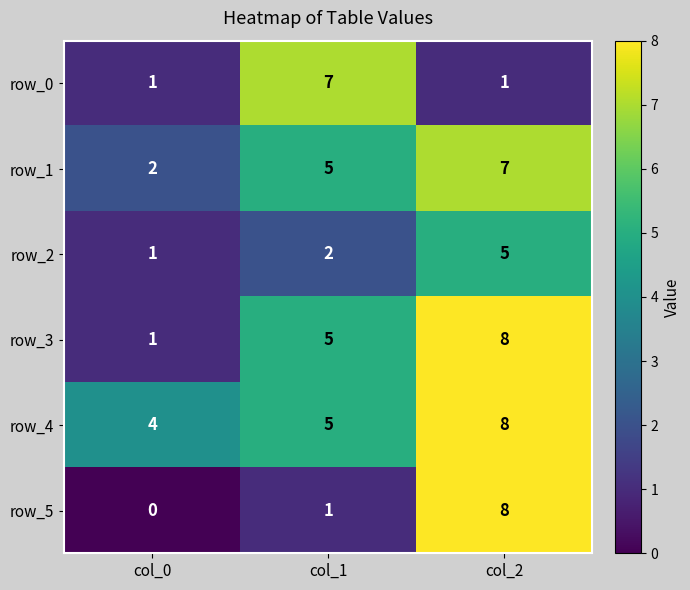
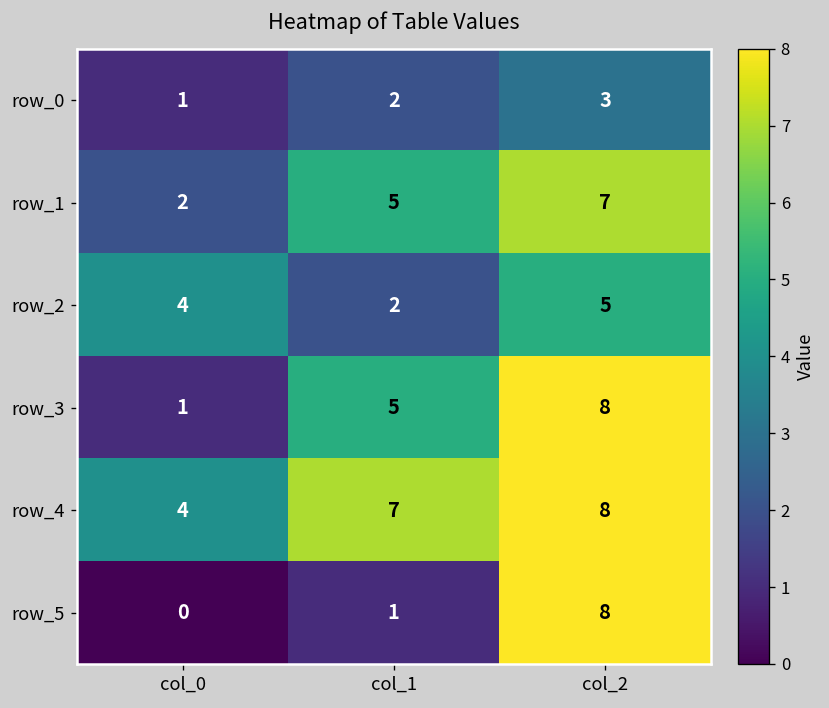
row_0, col_1: 7 -> 2
row_0, col_2: 1 -> 3
row_2, col_0: 1 -> 4
row_4, col_1: 5 -> 7
